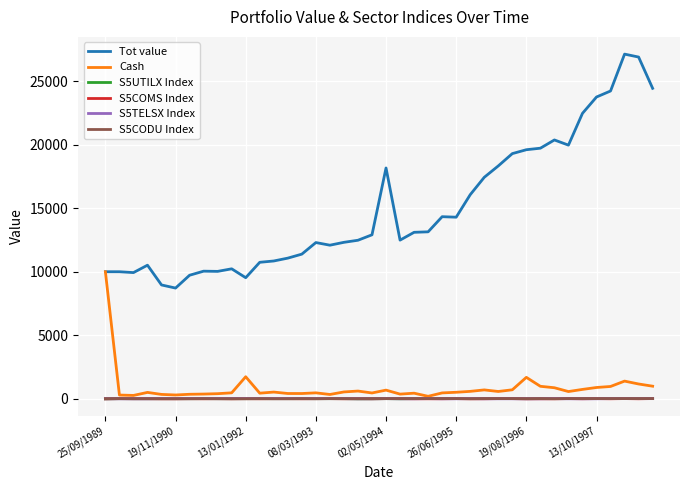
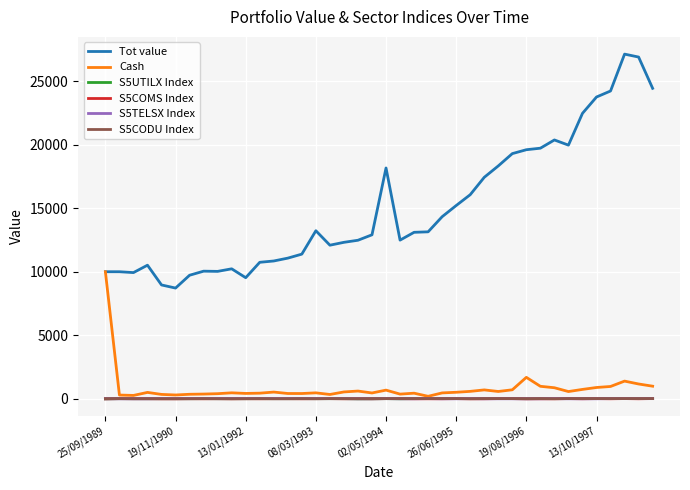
Cash, 13/01/1992: 1700 -> 400
Tot value, 08/03/1993: 12300 -> 13200
Tot value, 26/06/1995: 14300 -> 15200
